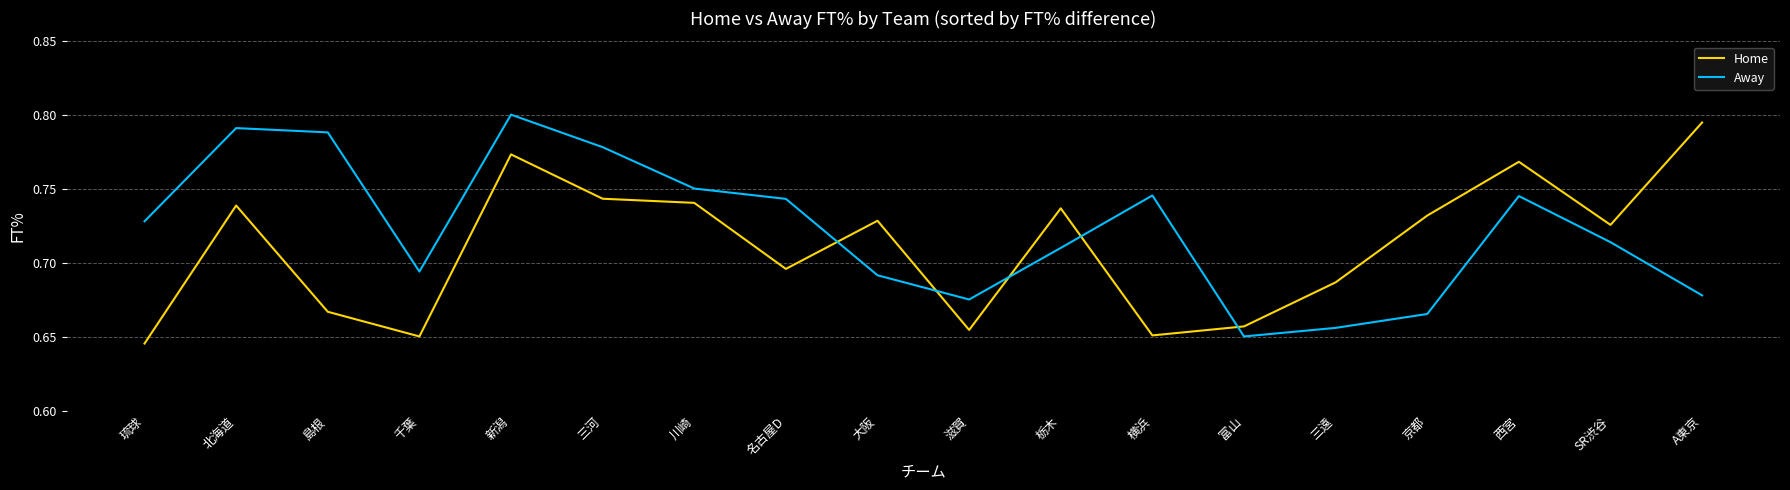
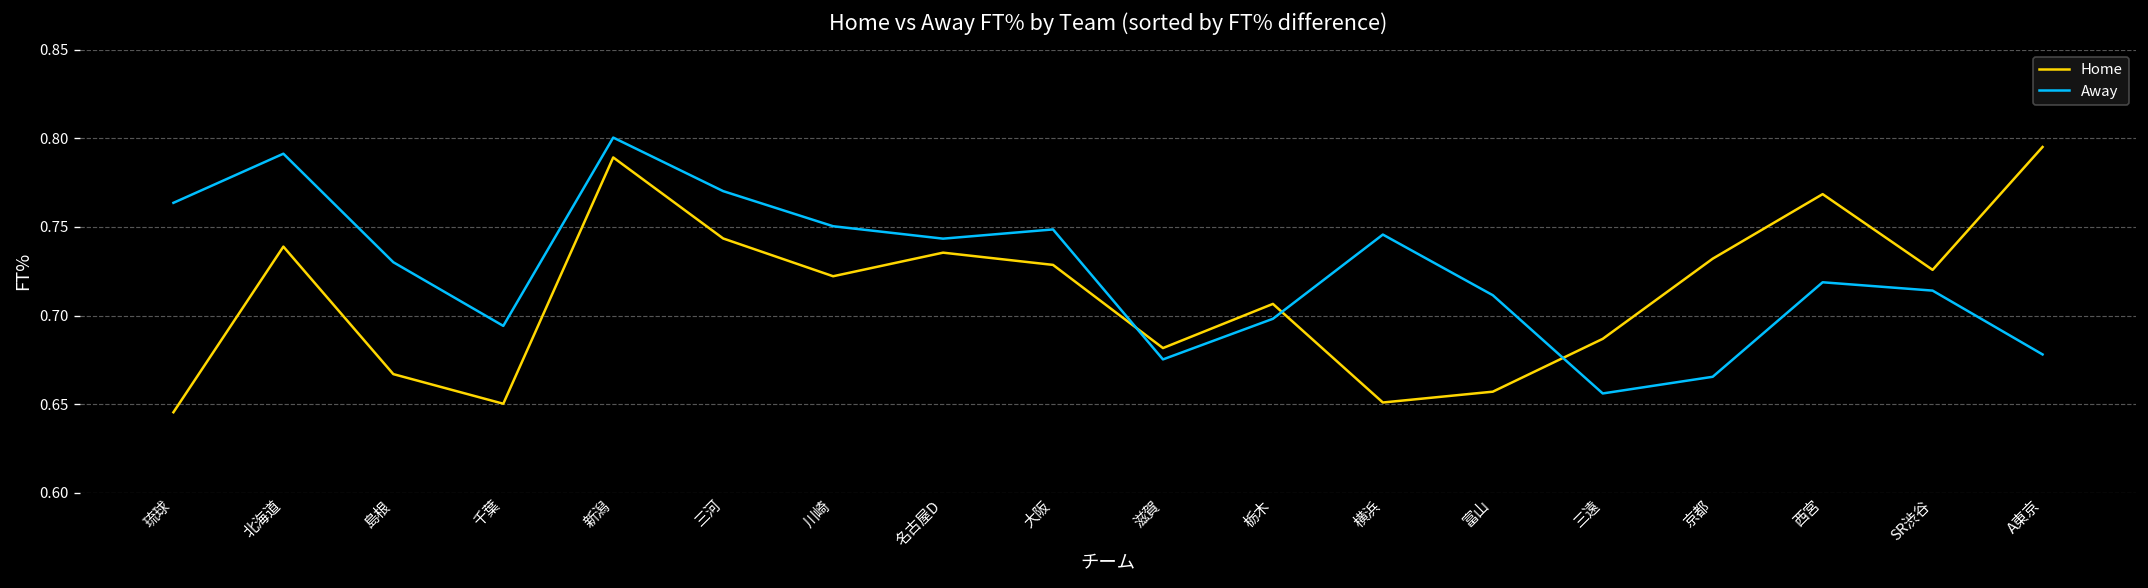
Away, 琉球: 0.728 -> 0.764
Away, 島根: 0.788 -> 0.730
Home, 新潟: 0.774 -> 0.789
Away, 三河: 0.778 -> 0.770
Home, 川崎: 0.741 -> 0.722
Home, 名古屋D: 0.696 -> 0.736
Away, 大阪: 0.692 -> 0.749
Home, 滋賀: 0.655 -> 0.682
Home, 栃木: 0.737 -> 0.707
Away, 栃木: 0.710 -> 0.698
Away, 富山: 0.650 -> 0.712
Away, 西宮: 0.745 -> 0.719
